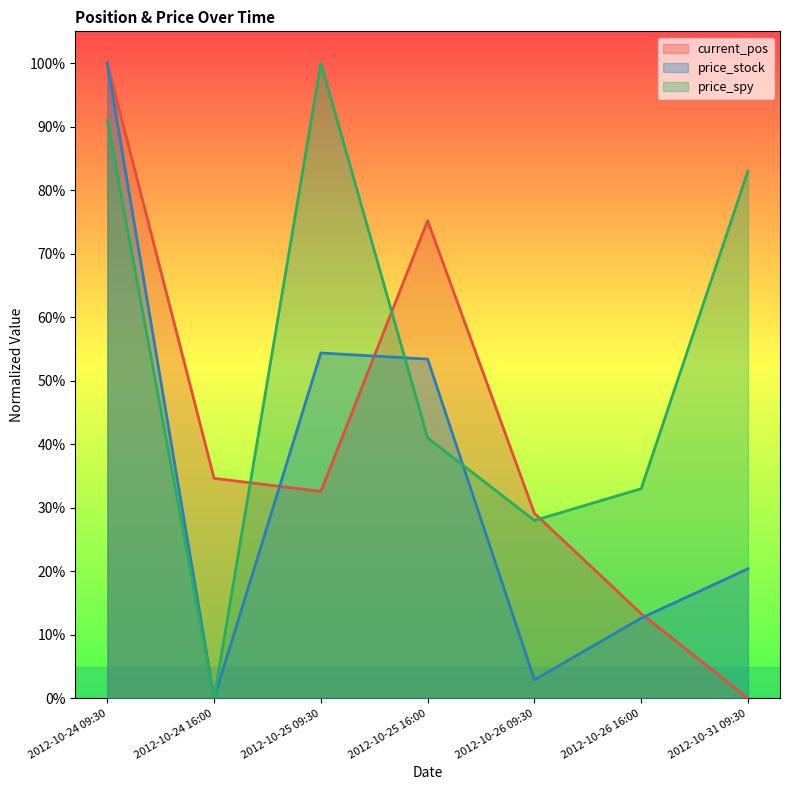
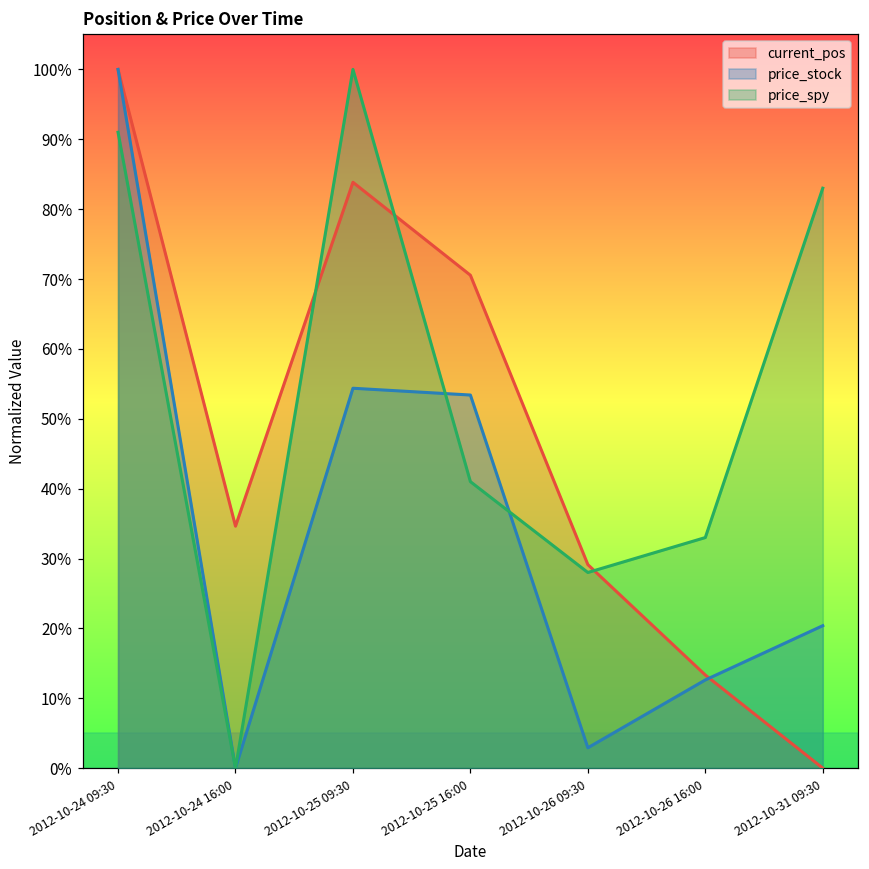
current_pos, 2012-10-25 09:30: 33% -> 84%
current_pos, 2012-10-25 16:00: 75% -> 71%
